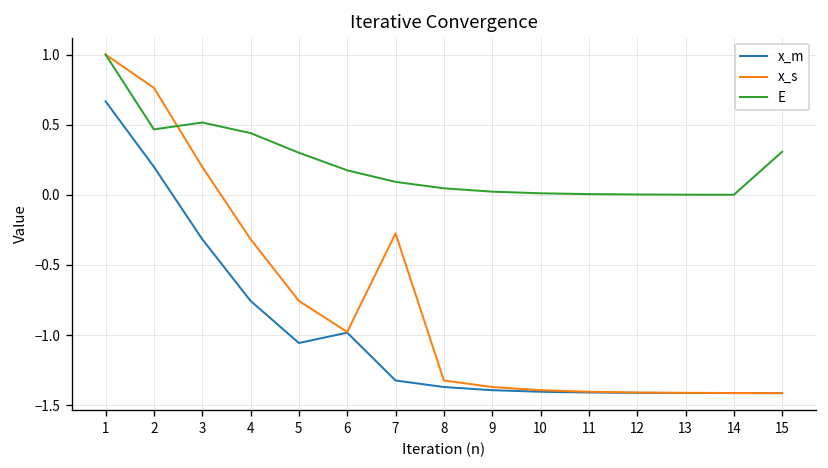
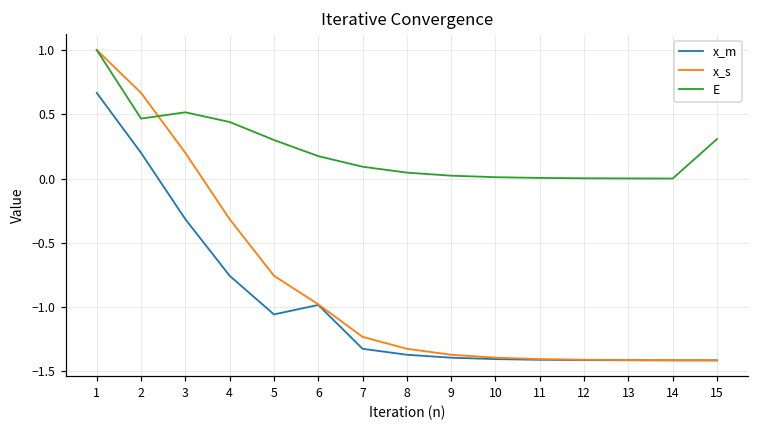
x_s, 2: 0.76 -> 0.67
x_s, 7: -0.27 -> -1.23
